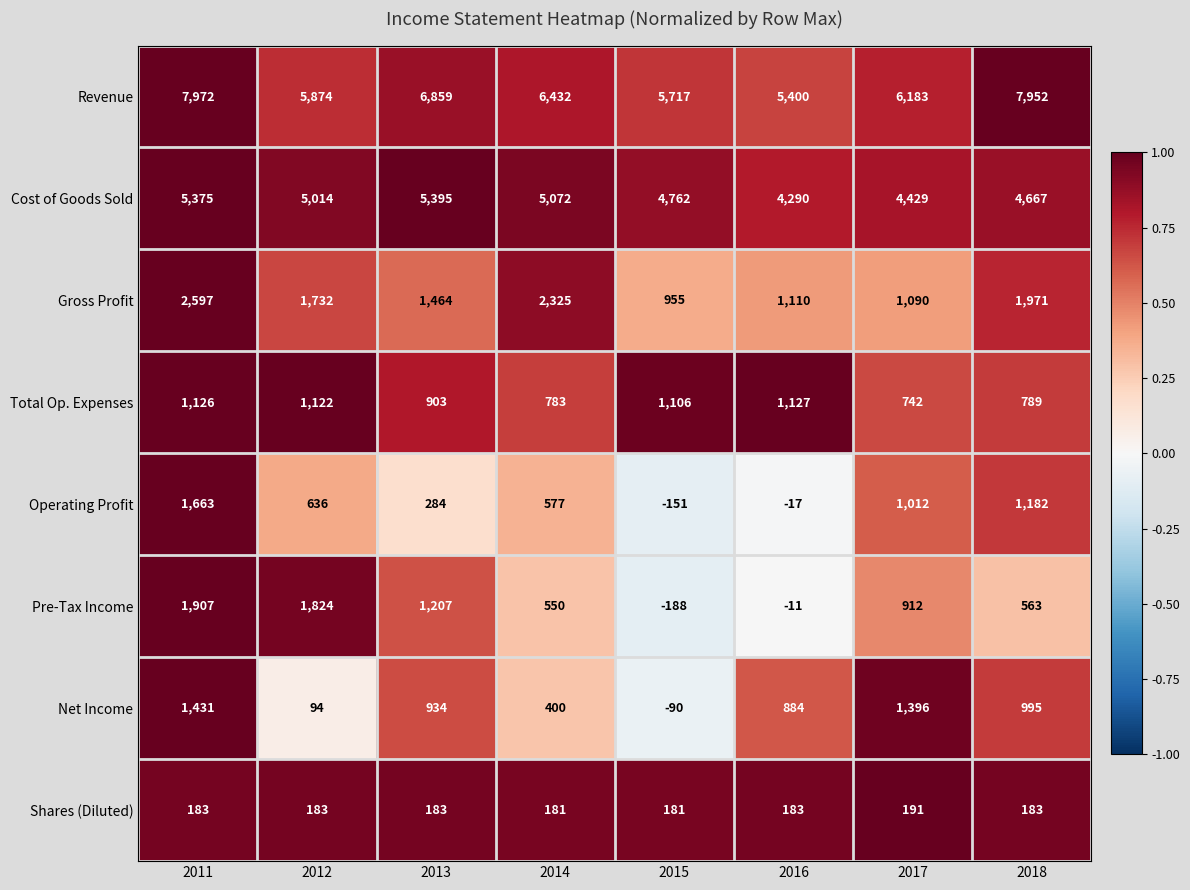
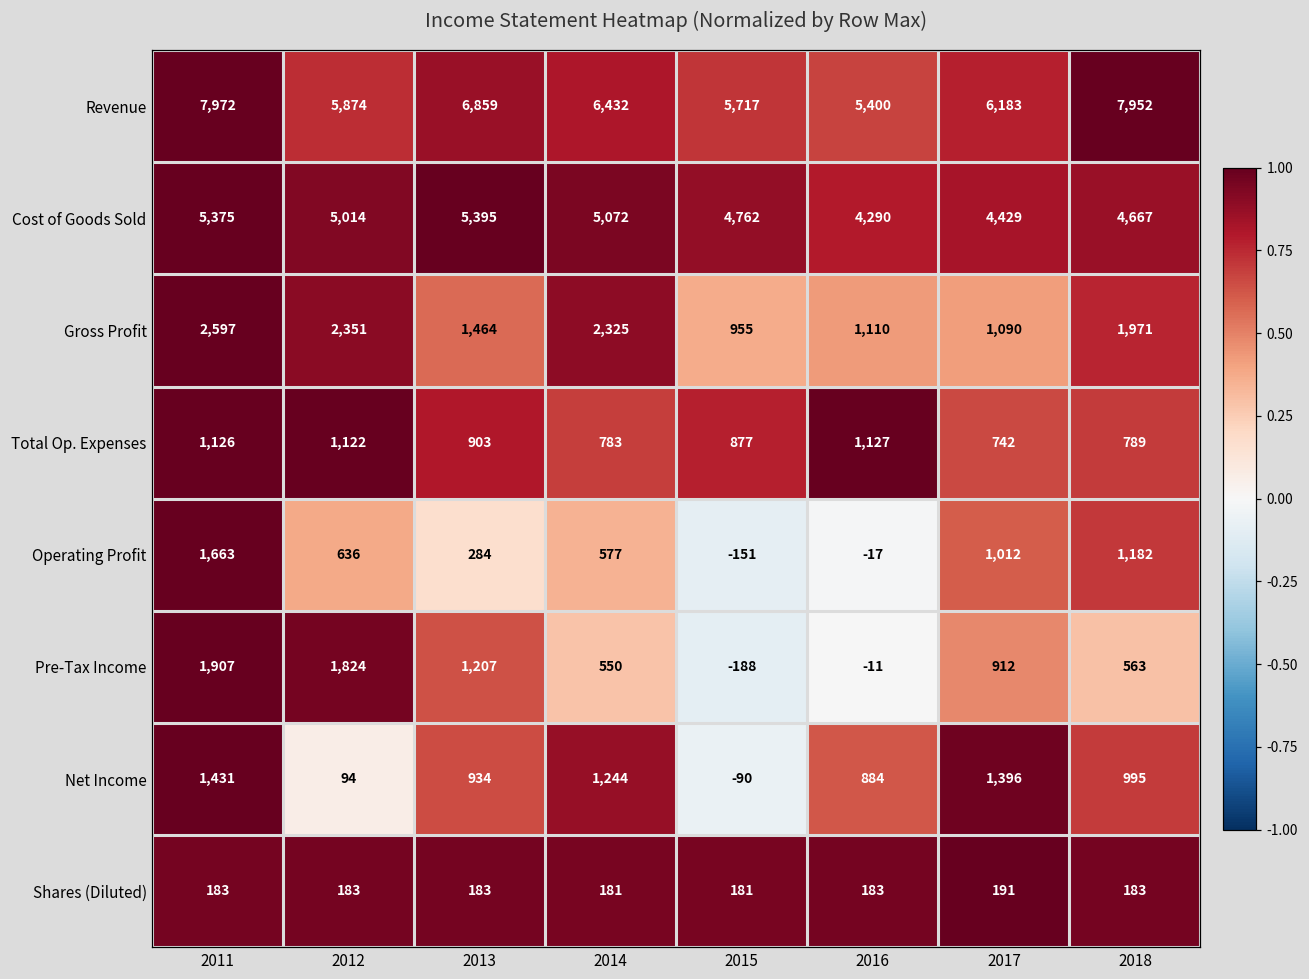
Gross Profit, 2012: 1,732 -> 2,351
Total Op. Expenses, 2015: 1,106 -> 877
Net Income, 2014: 400 -> 1,244
